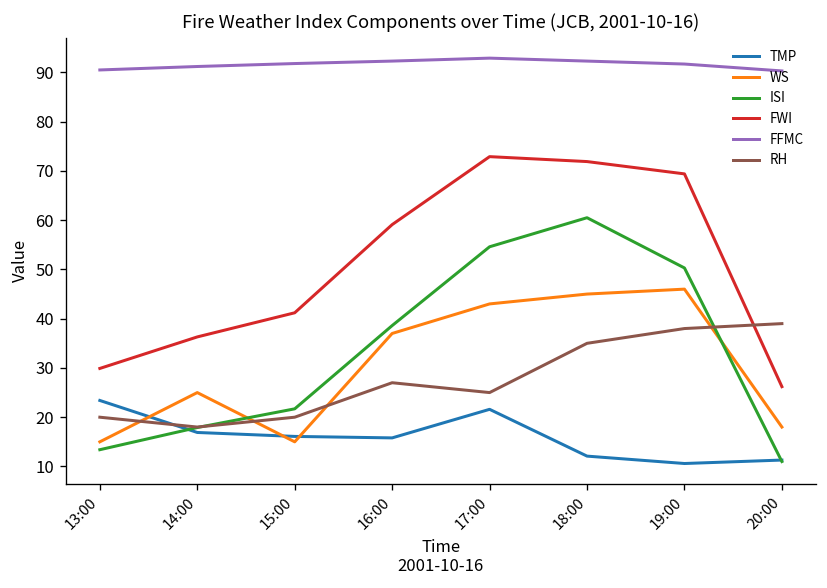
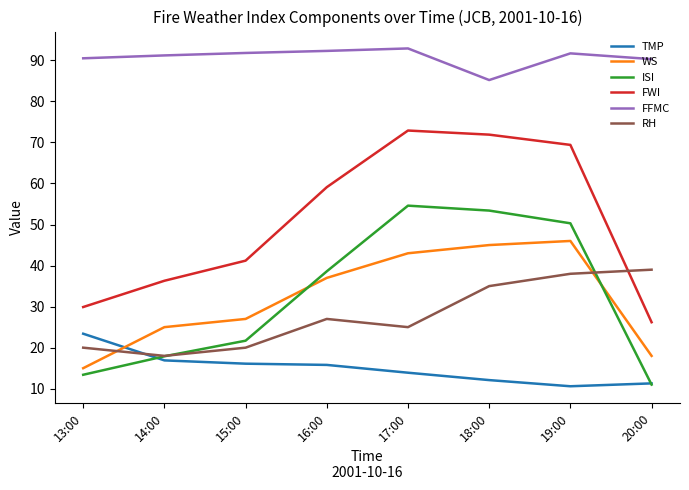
WS, 15:00: 15 -> 27
TMP, 17:00: 22 -> 14
ISI, 18:00: 61 -> 53
FFMC, 18:00: 92 -> 85
